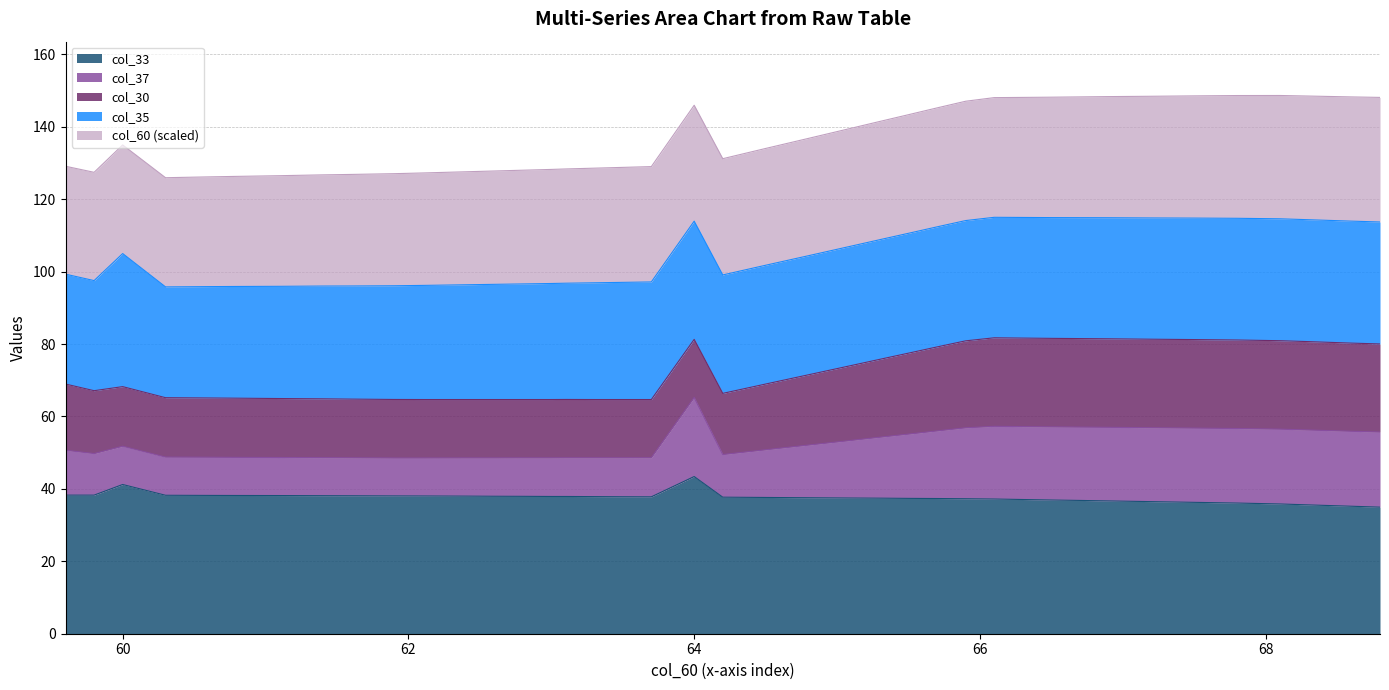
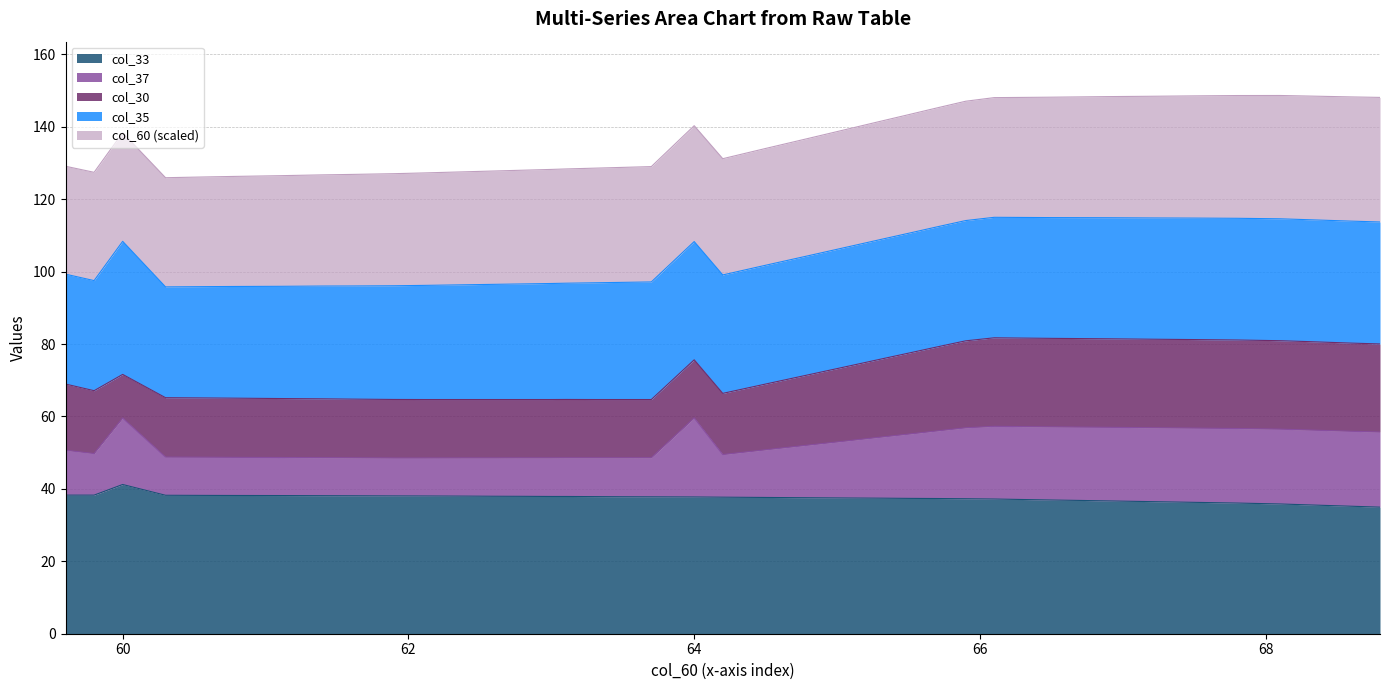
col_37, 60: 11 -> 18
col_30, 60: 16 -> 12
col_33, 64: 43 -> 38
